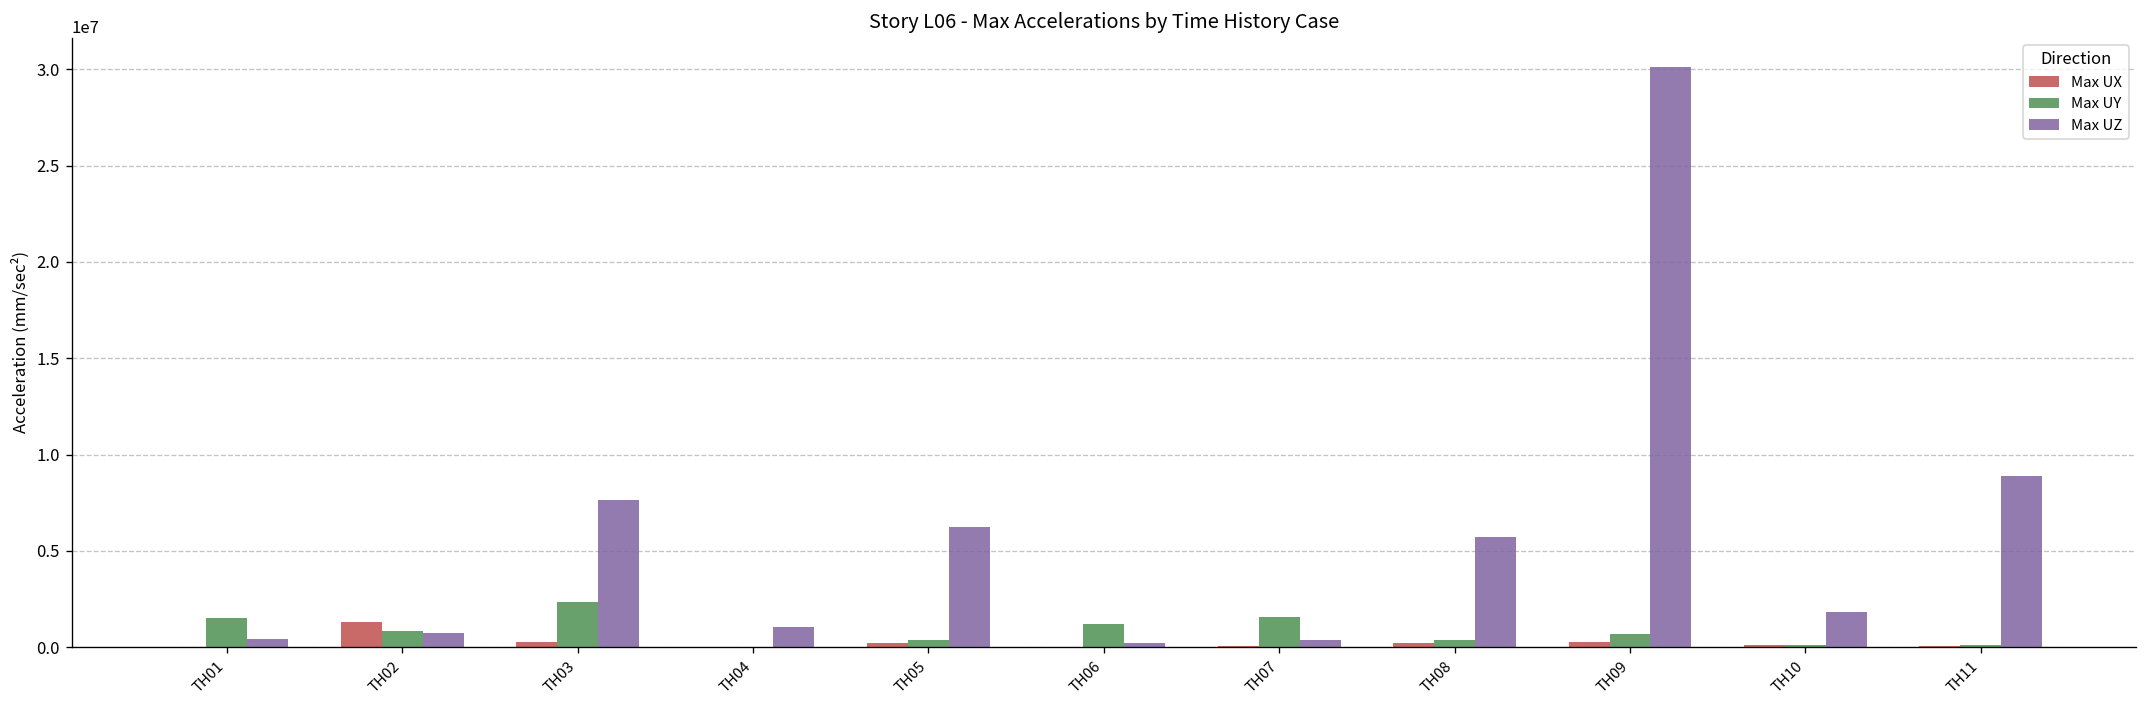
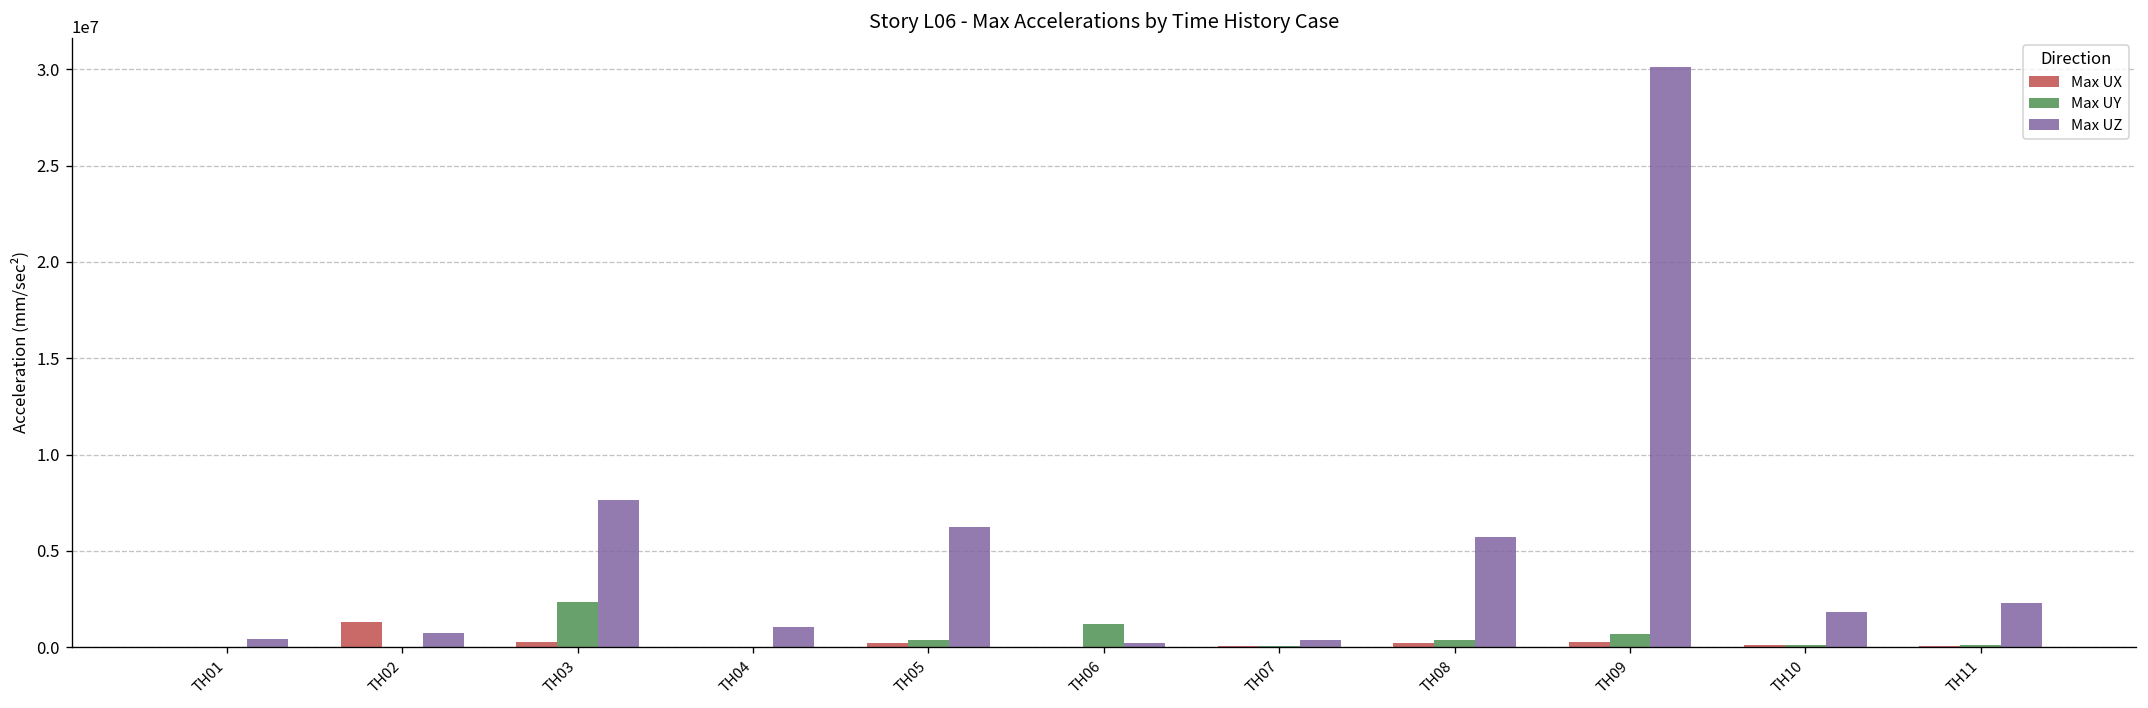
Max UY, TH01: 1500000 -> 0
Max UY, TH02: 900000 -> 0
Max UY, TH07: 1600000 -> 100000
Max UZ, TH11: 8900000 -> 2300000
